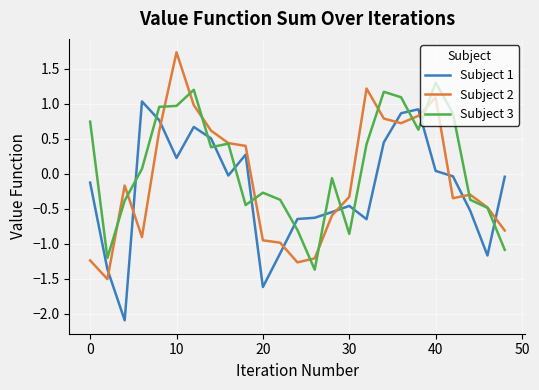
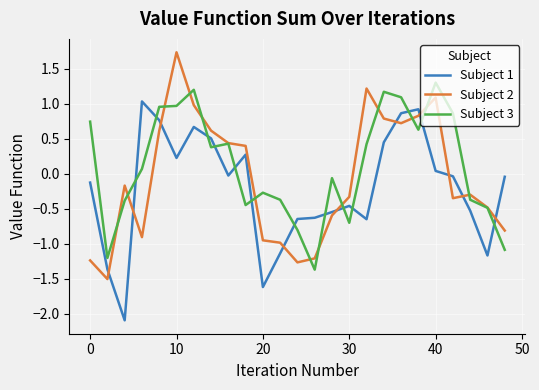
Subject 3, 30: -0.9 -> -0.7
